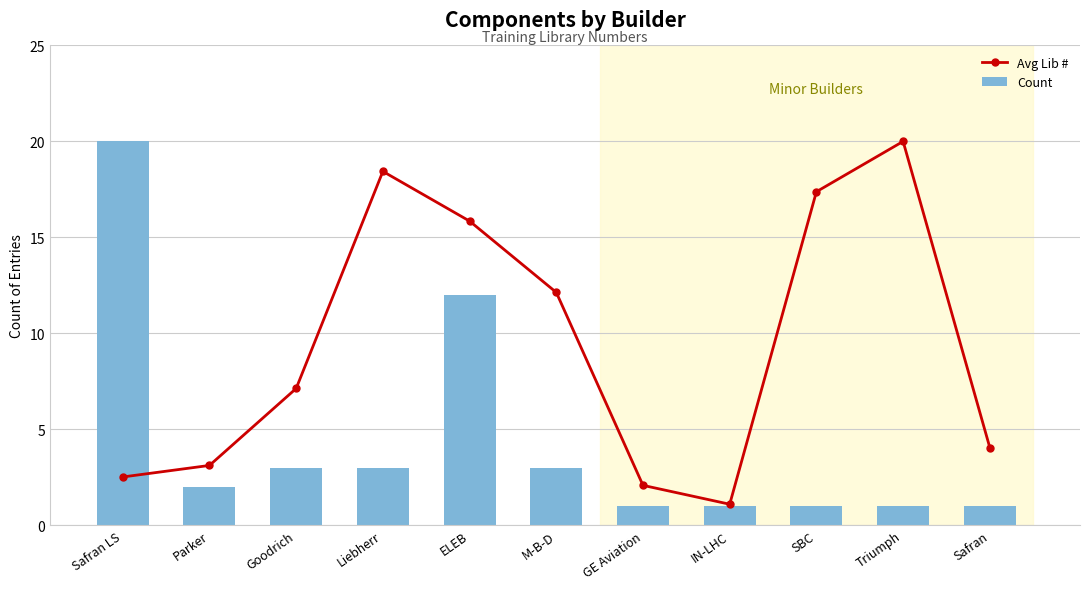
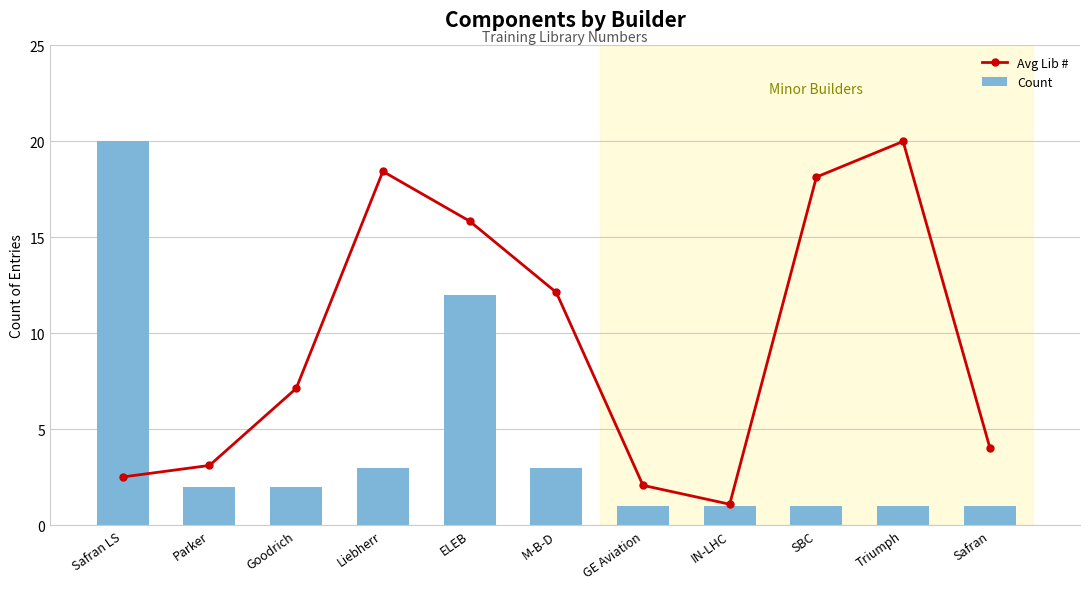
Count, Goodrich: 3 -> 2
Avg Lib #, SBC: 17.4 -> 18.1
